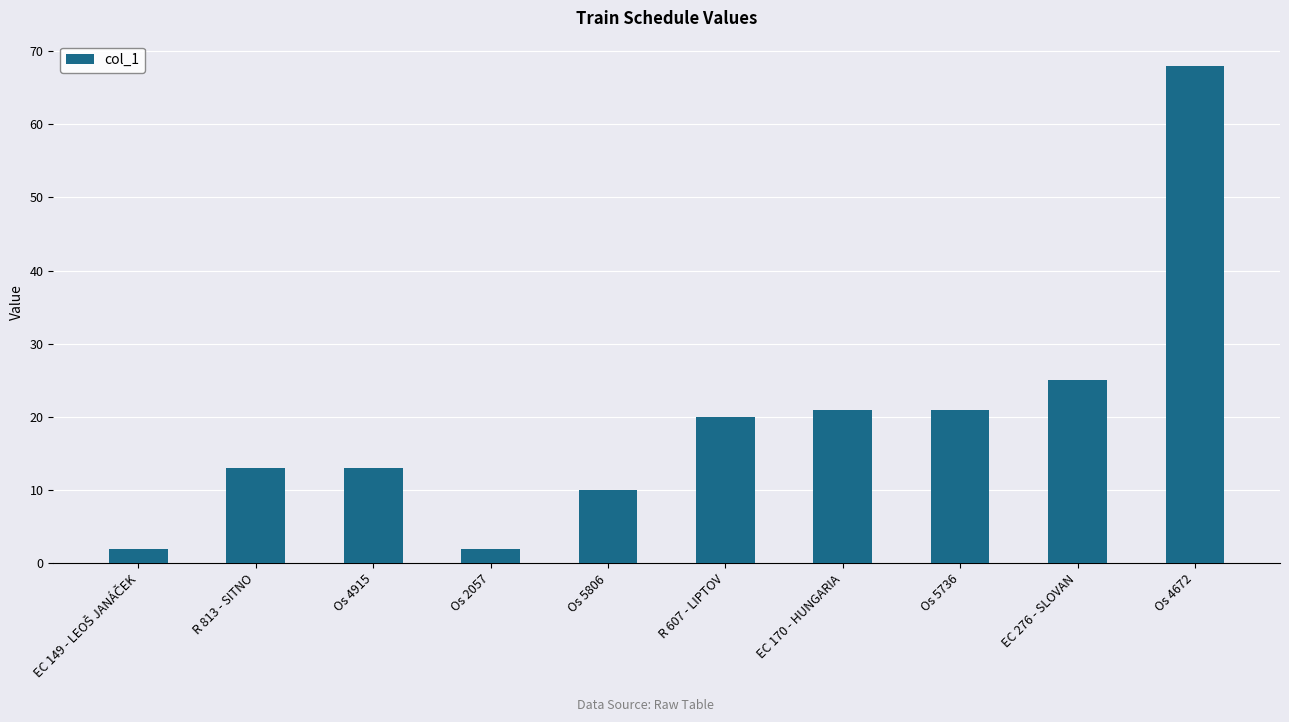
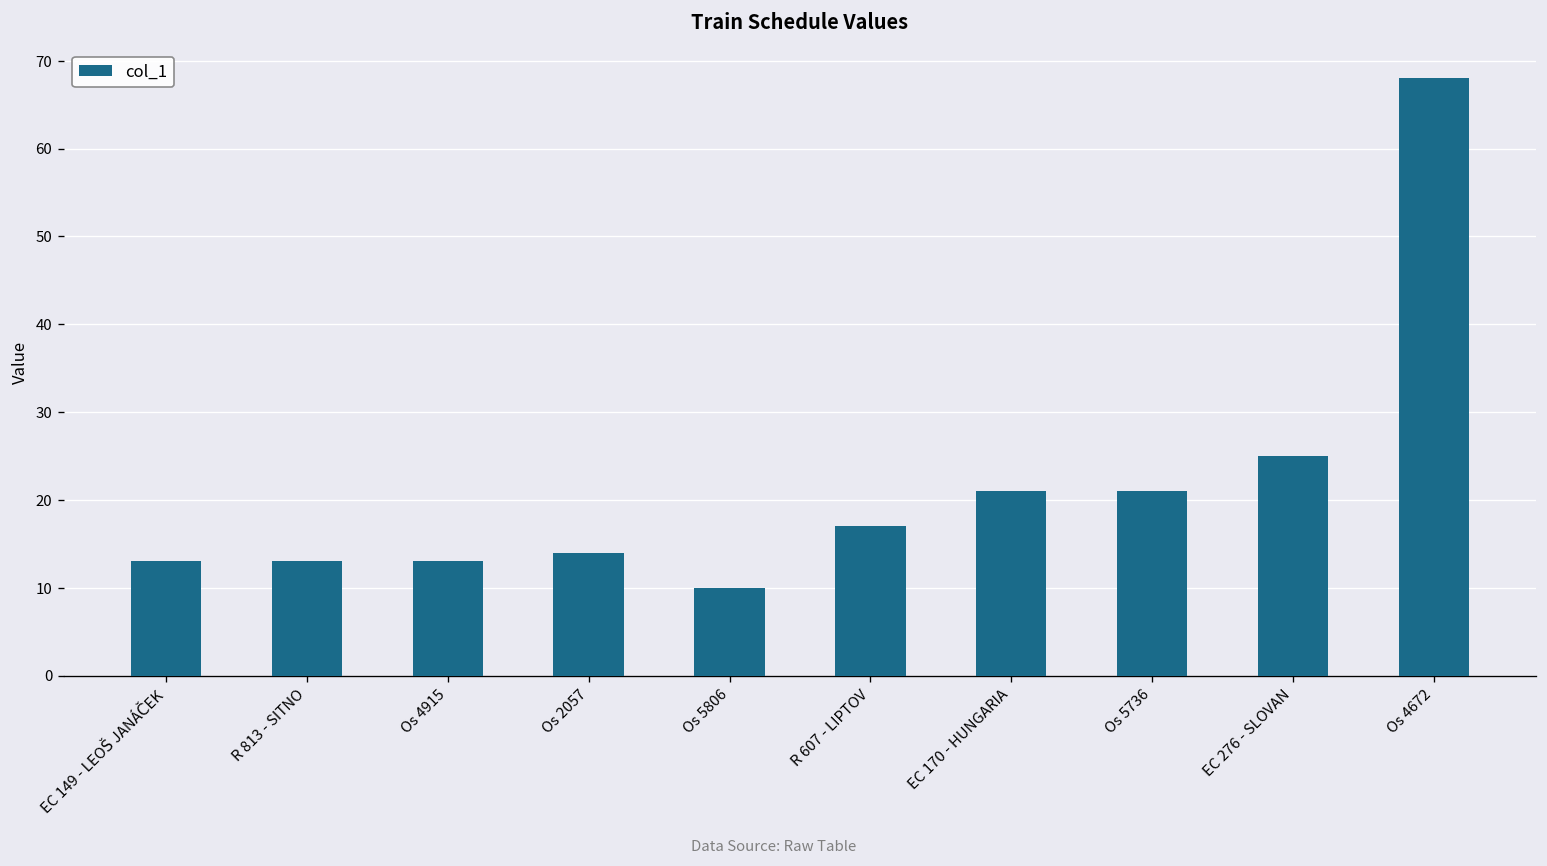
EC 149 - LEOŠ JANÁČEK: 2 -> 13
Os 2057: 2 -> 14
R 607 - LIPTOV: 20 -> 17
